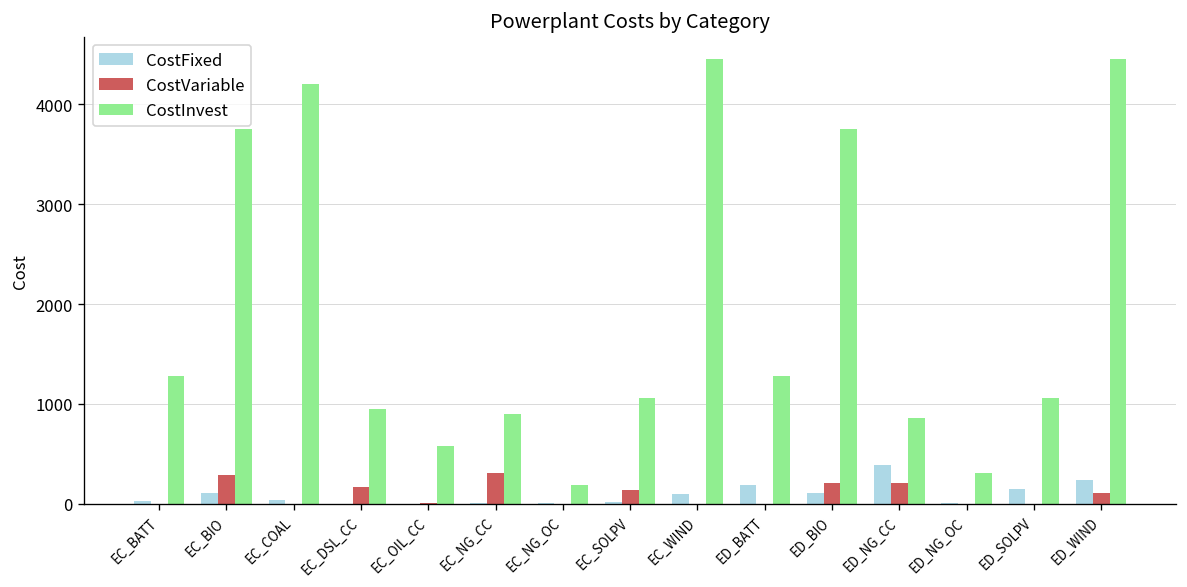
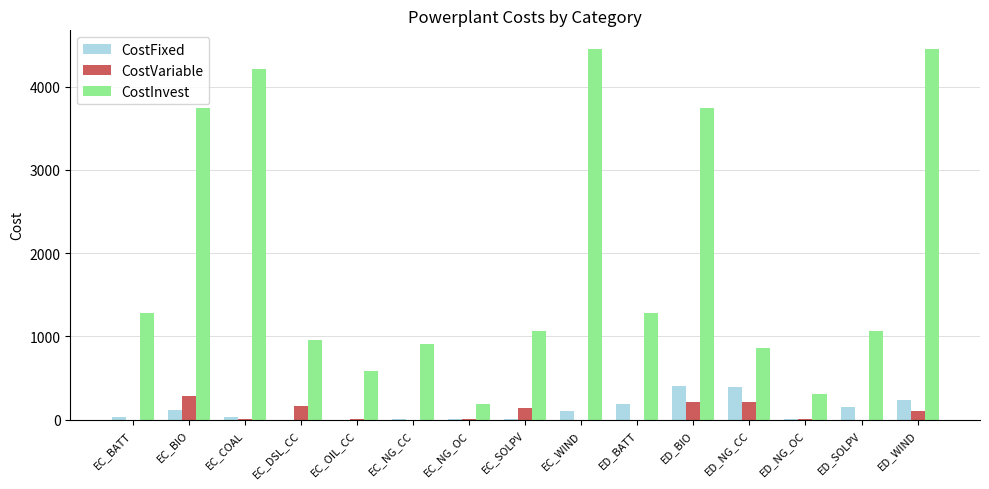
CostVariable, EC_NG_CC: 300 -> 0
CostFixed, ED_BIO: 100 -> 400
